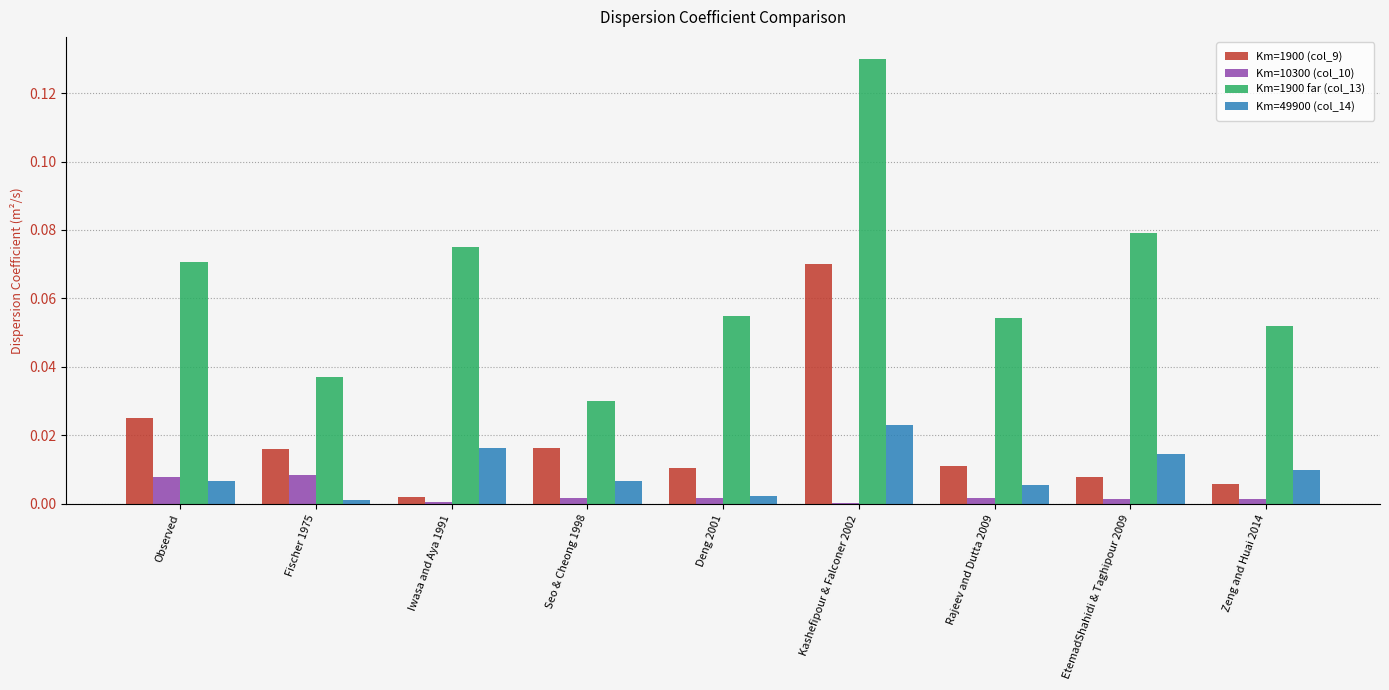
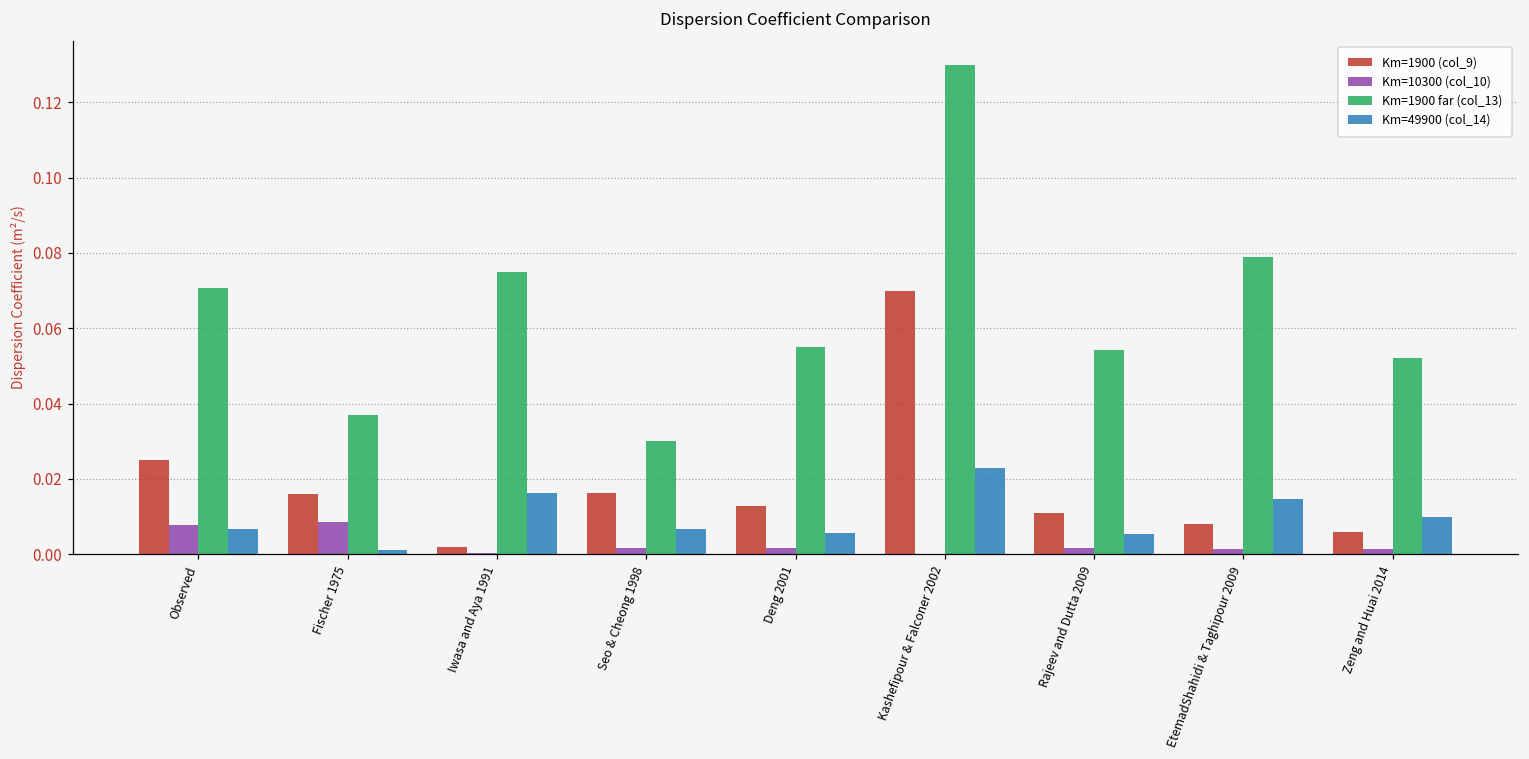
Km=1900 (col_9), Deng 2001: 0.010 -> 0.013
Km=49900 (col_14), Deng 2001: 0.002 -> 0.006
